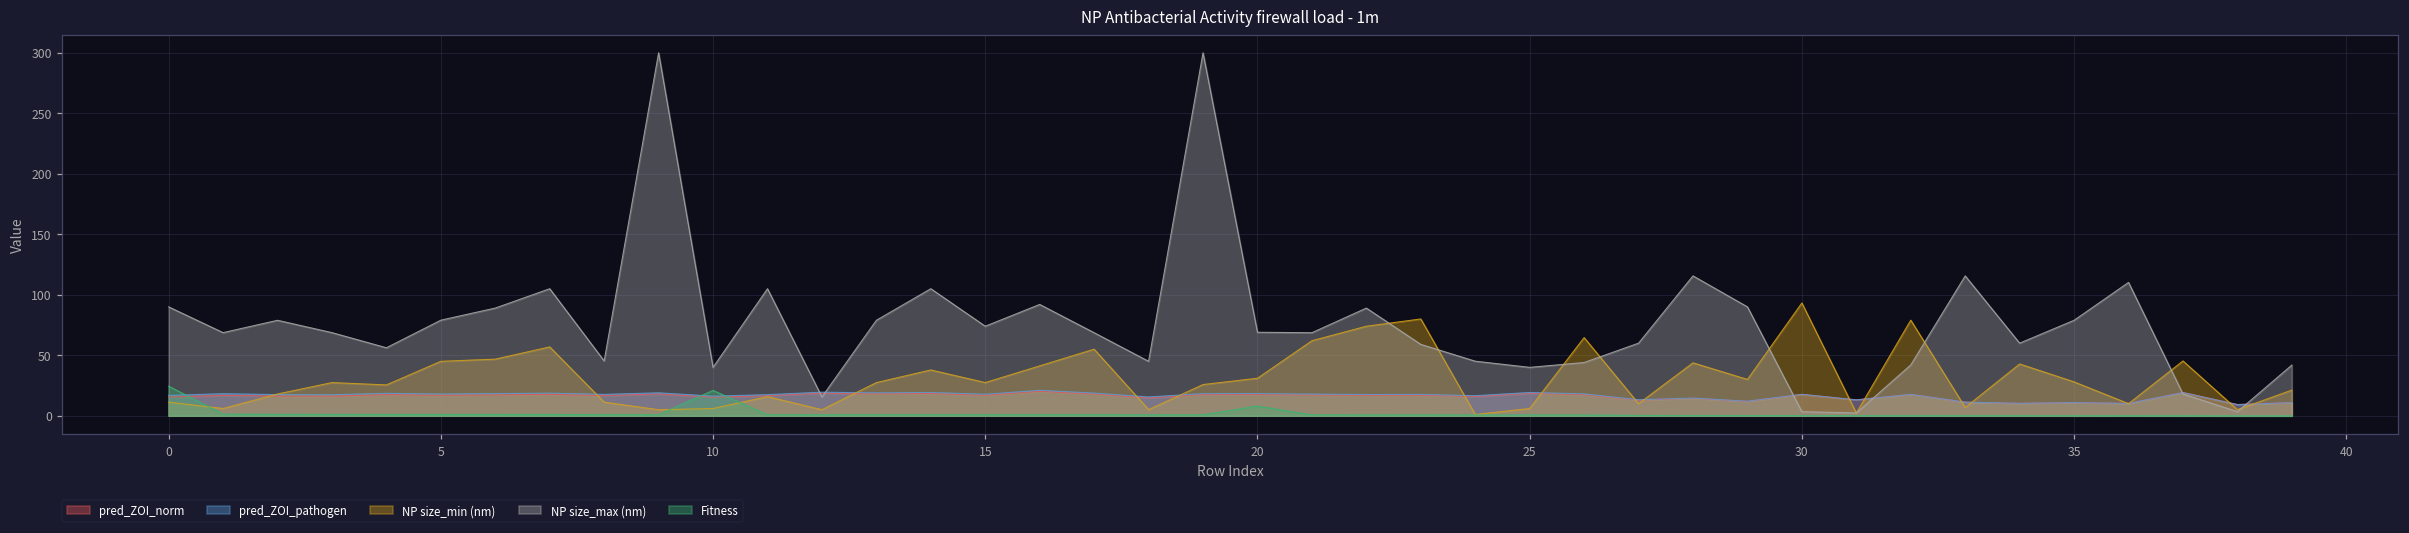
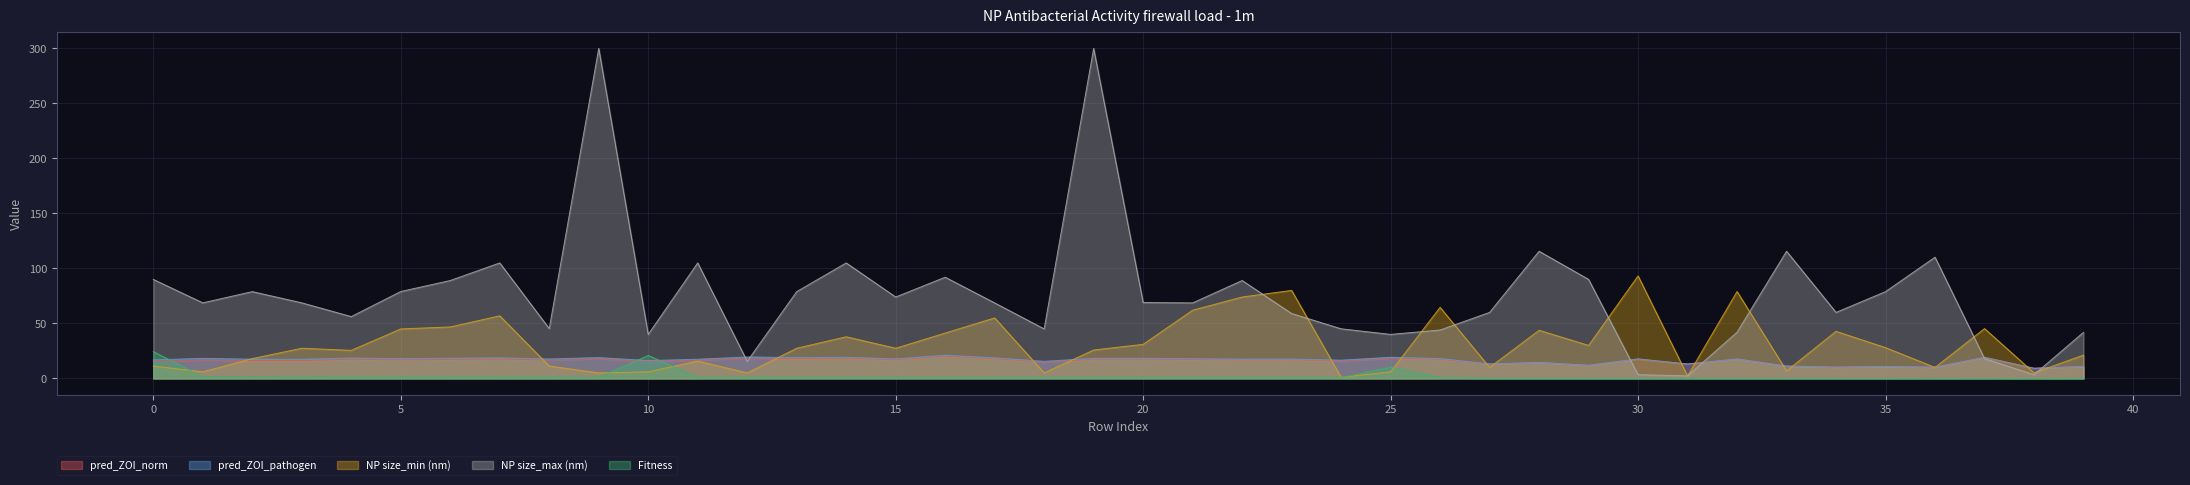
Fitness, 20: 8 -> 1
Fitness, 25: 1 -> 10
